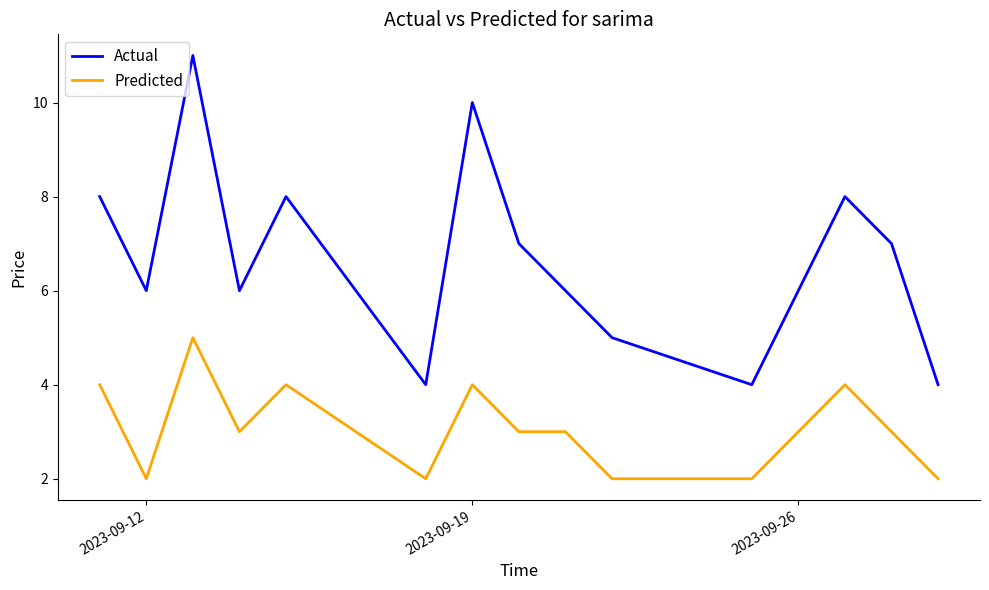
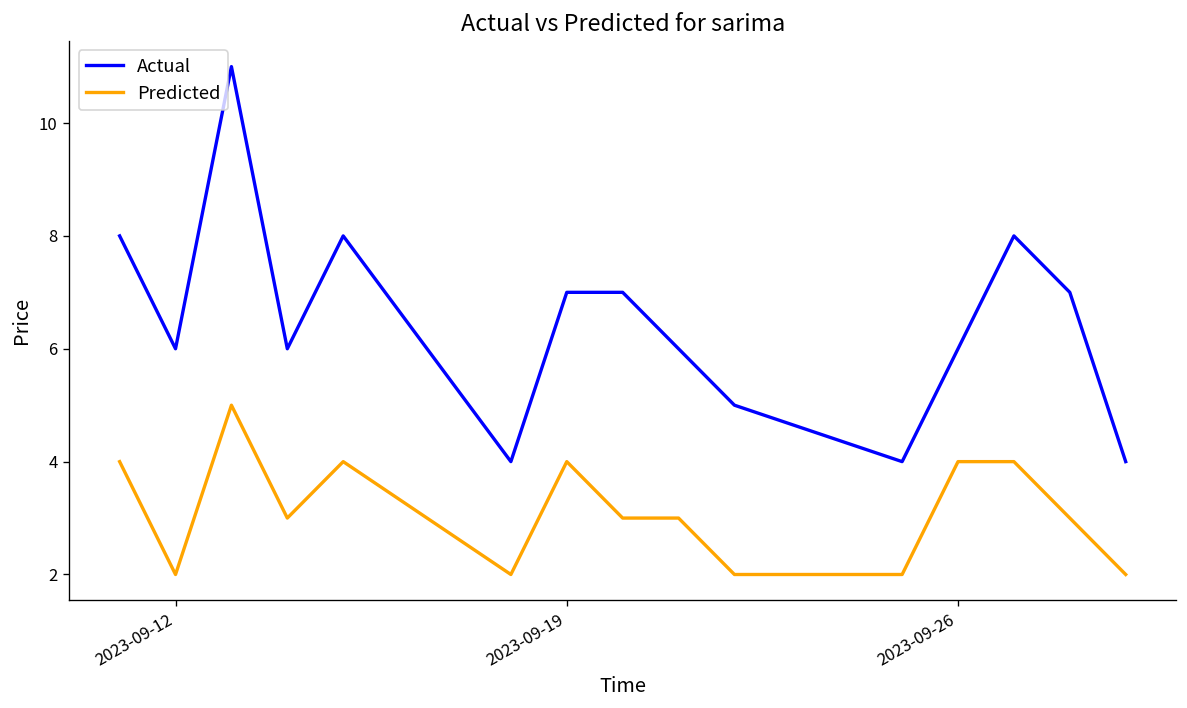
Actual, 2023-09-19: 10 -> 7
Predicted, 2023-09-26: 3 -> 4
